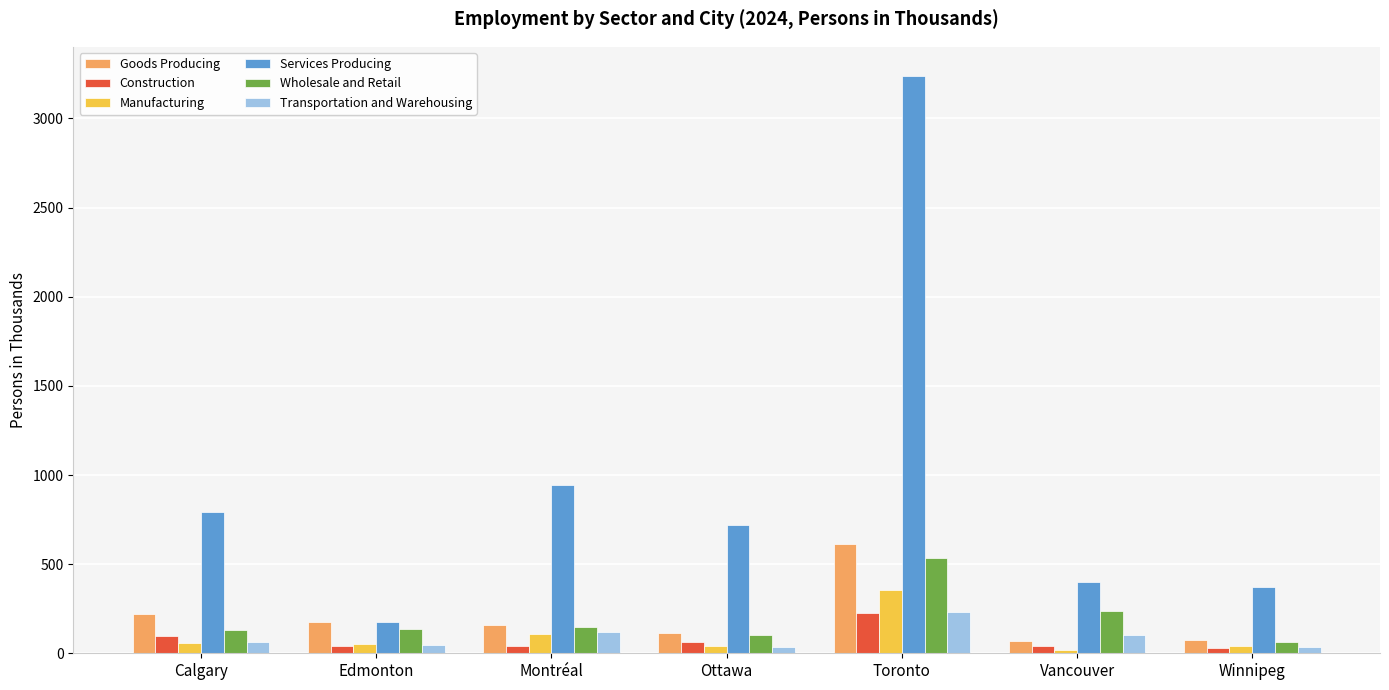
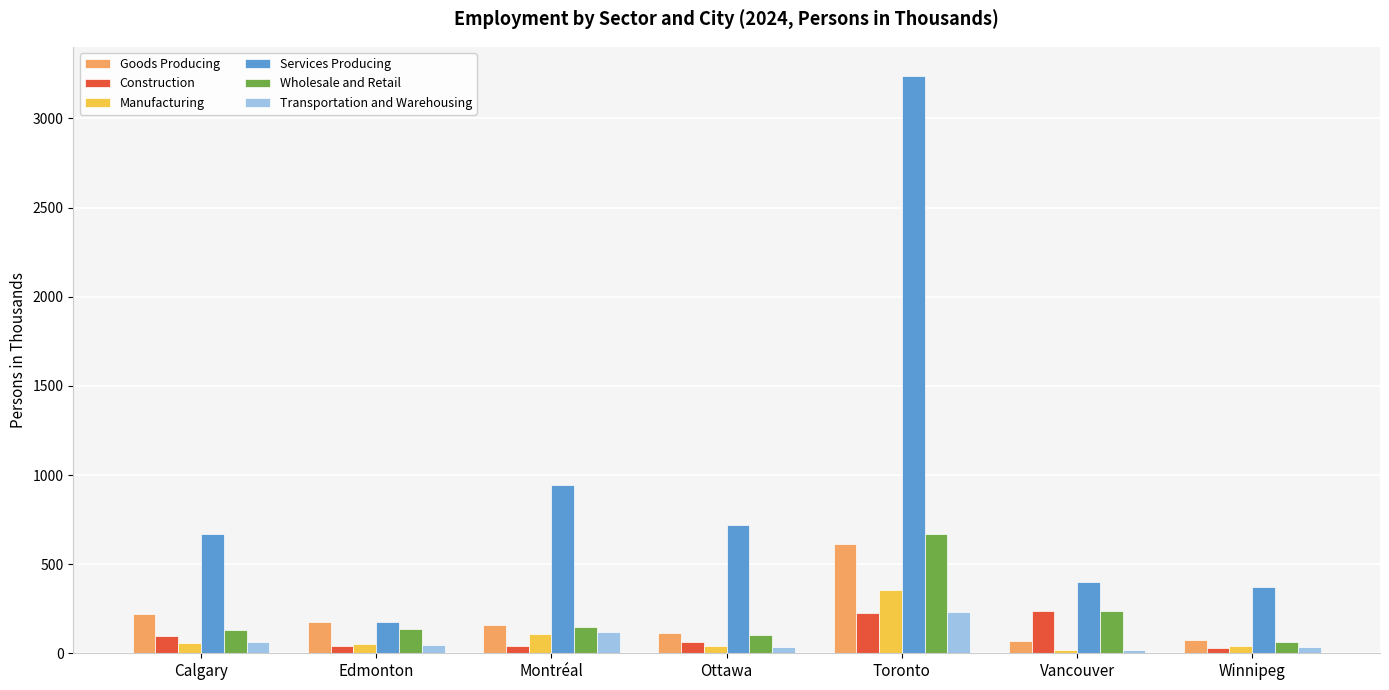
Services Producing, Calgary: 790 -> 670
Wholesale and Retail, Toronto: 530 -> 670
Construction, Vancouver: 40 -> 240
Transportation and Warehousing, Vancouver: 100 -> 20
